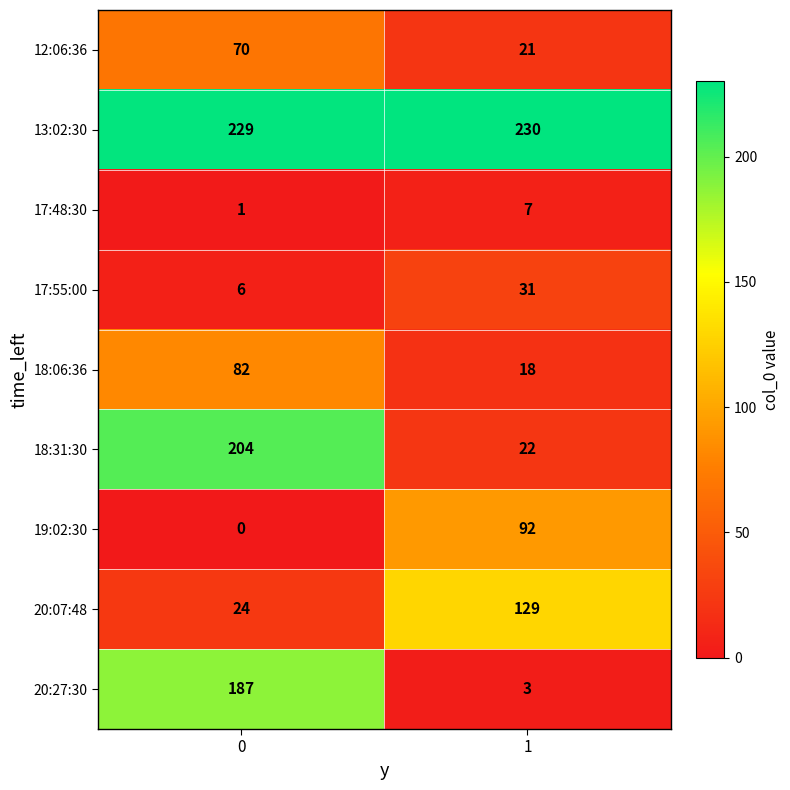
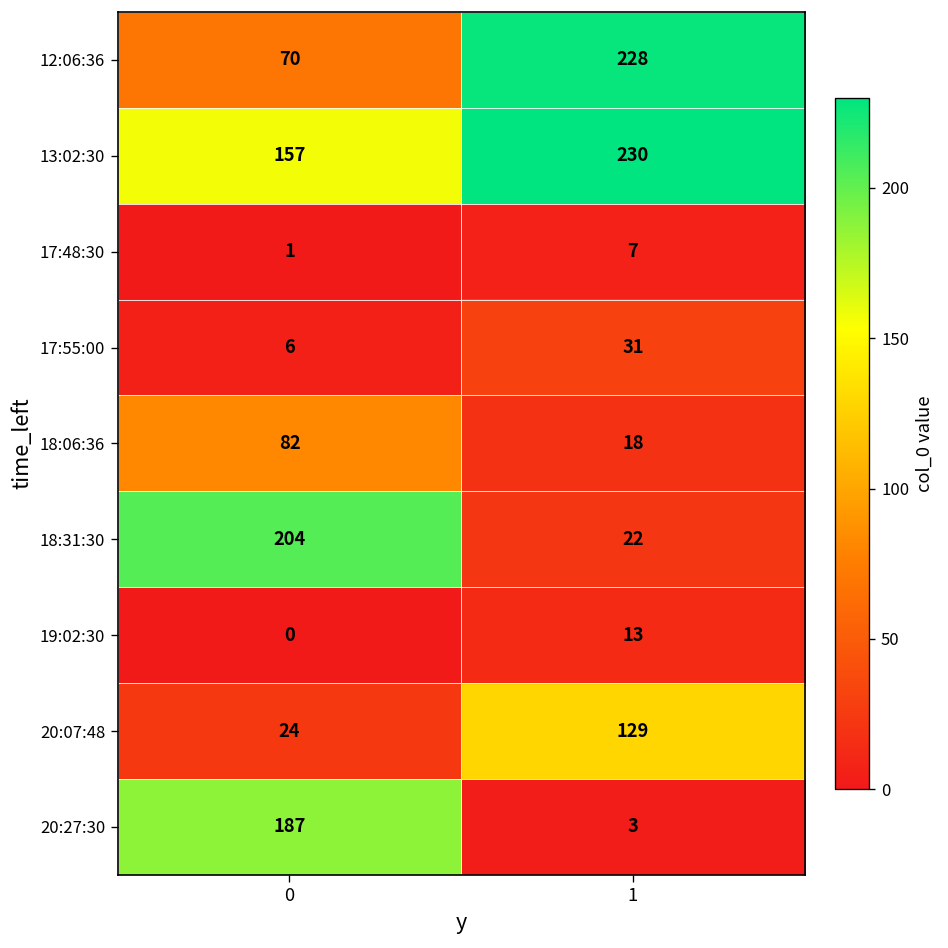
12:06:36, 1: 21 -> 228
13:02:30, 0: 229 -> 157
19:02:30, 1: 92 -> 13
